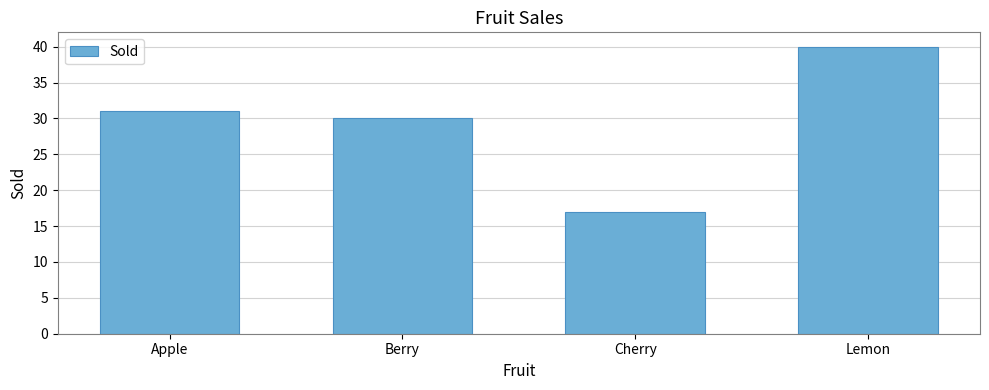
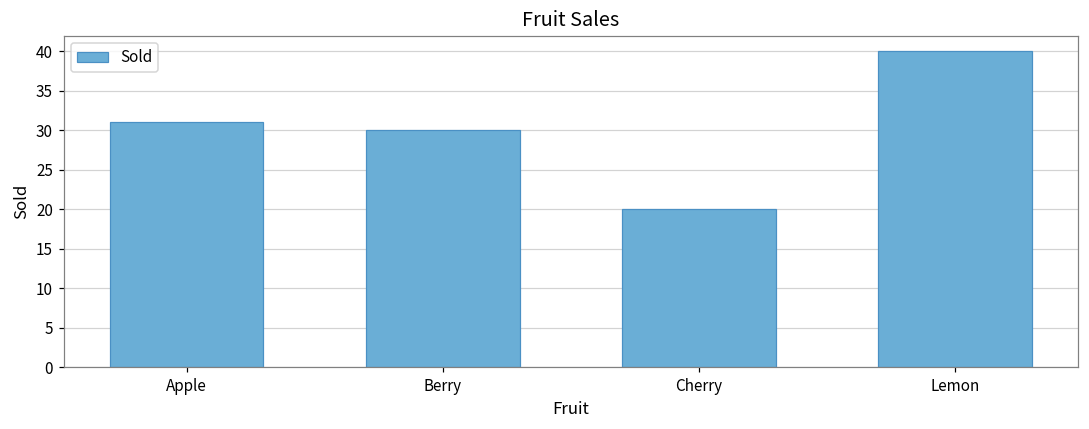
Cherry: 17 -> 20
